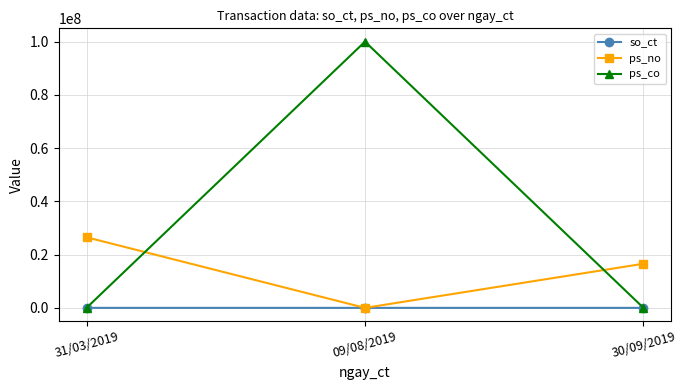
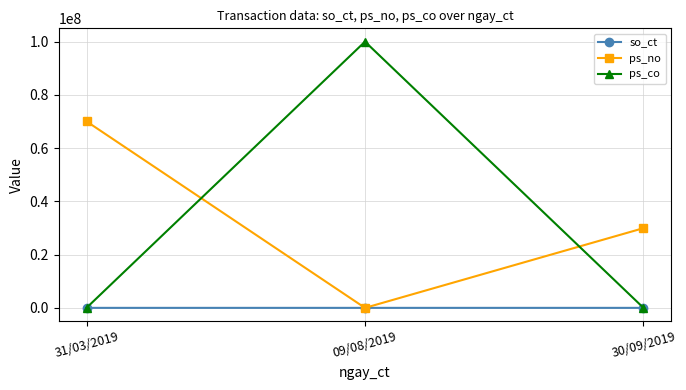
ps_no, 31/03/2019: 27000000 -> 70000000
ps_no, 30/09/2019: 17000000 -> 30000000
